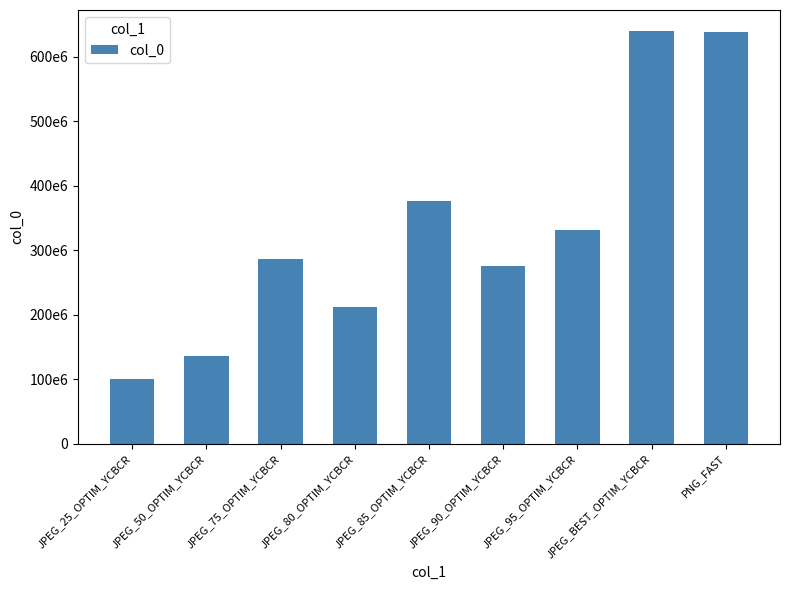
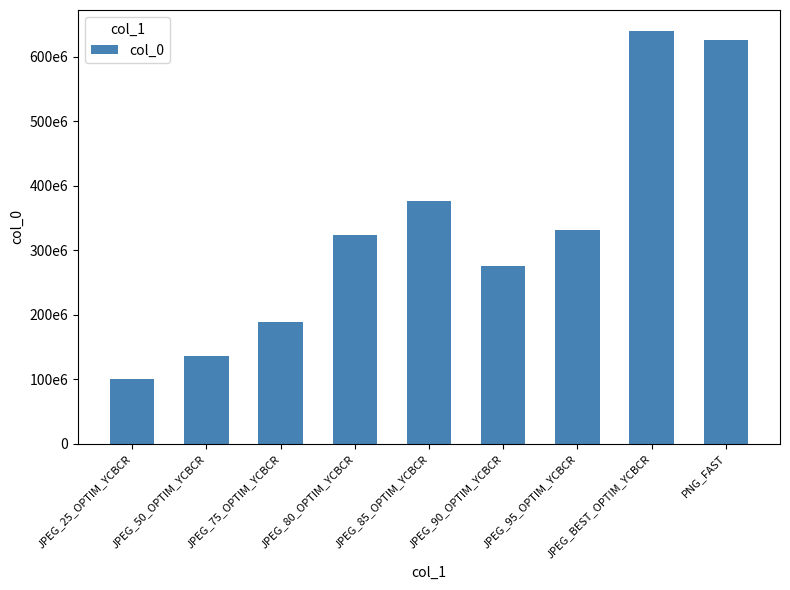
JPEG_75_OPTIM_YCBCR: 290000000 -> 190000000
JPEG_80_OPTIM_YCBCR: 210000000 -> 320000000
PNG_FAST: 640000000 -> 630000000
